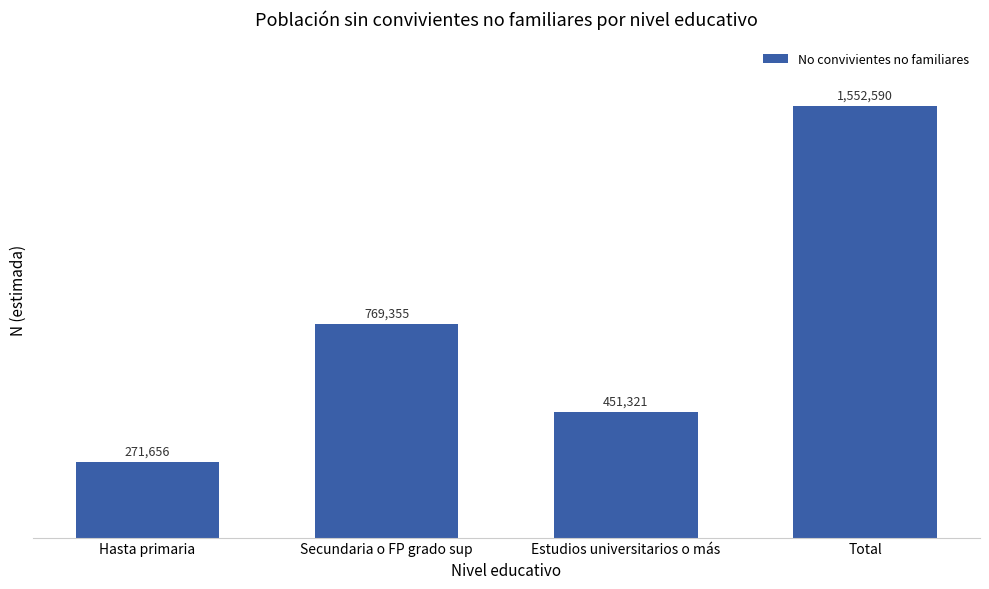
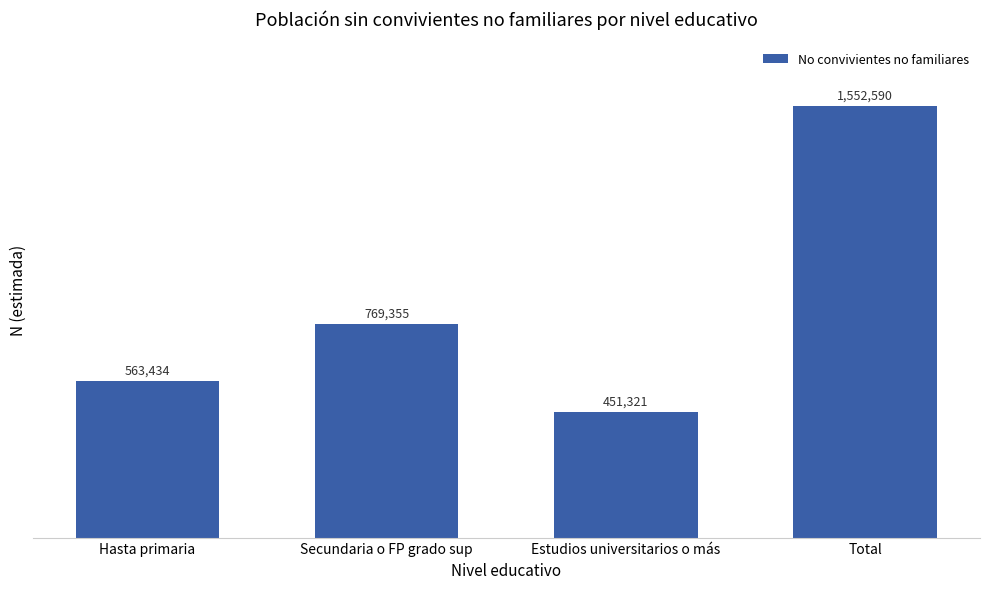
Hasta primaria: 271,656 -> 563,434
